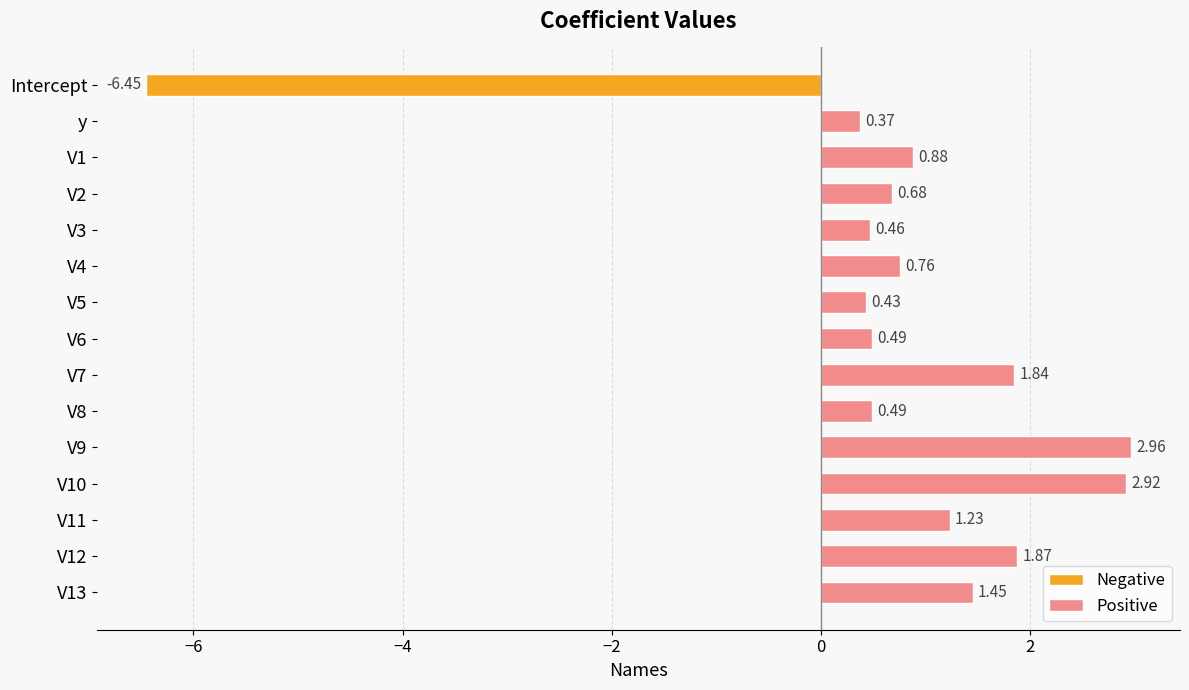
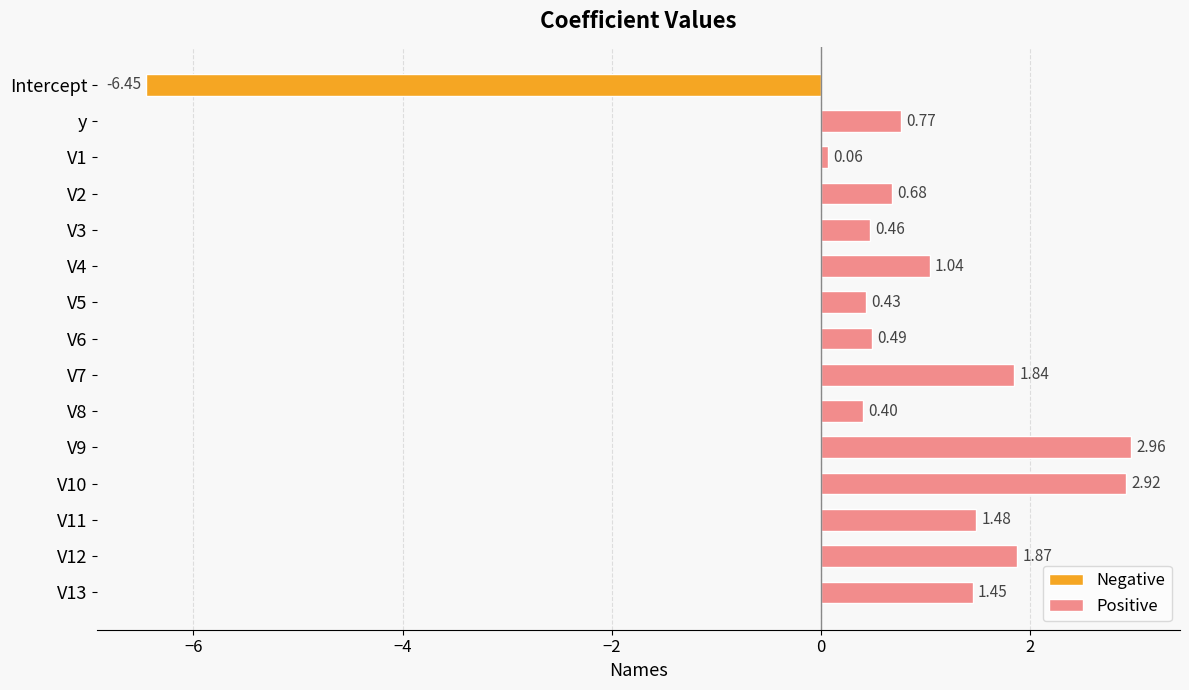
Positive, y: 0.37 -> 0.77
Positive, V1: 0.88 -> 0.06
Positive, V4: 0.76 -> 1.04
Positive, V8: 0.49 -> 0.40
Positive, V11: 1.23 -> 1.48
